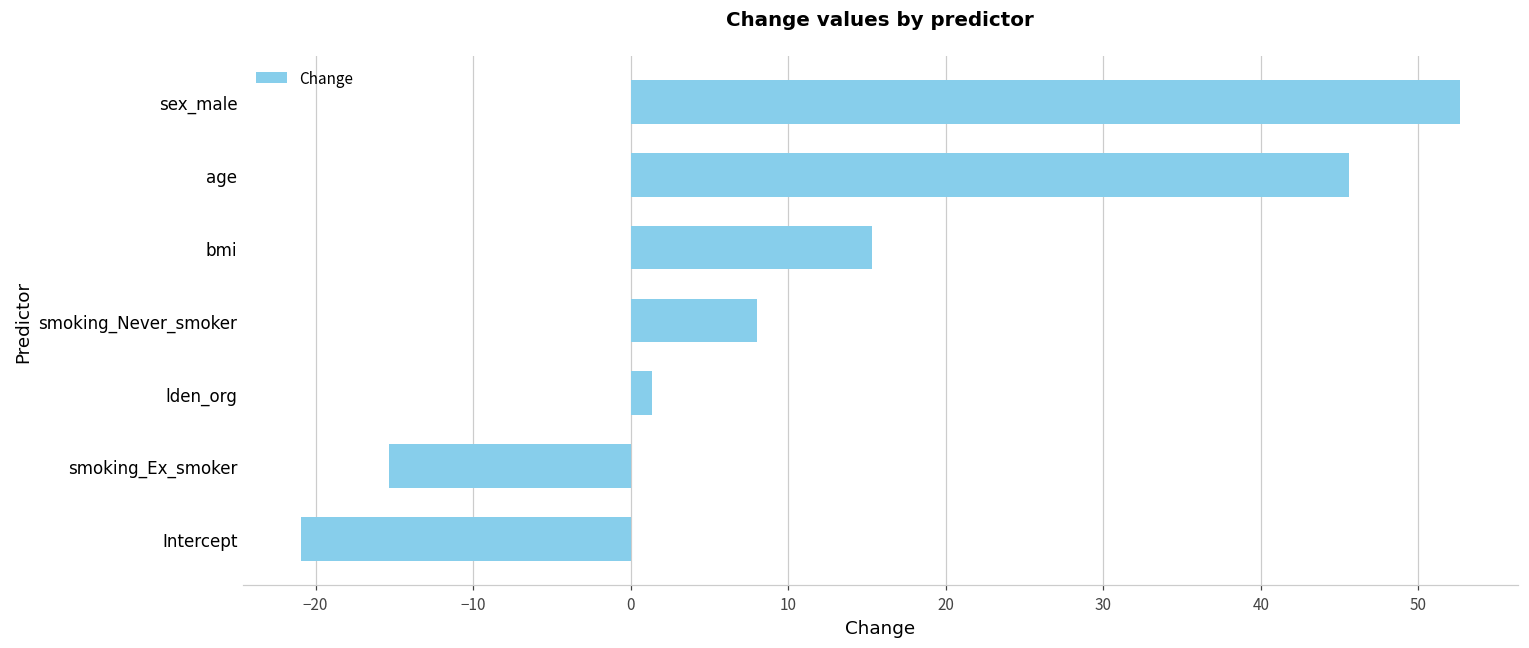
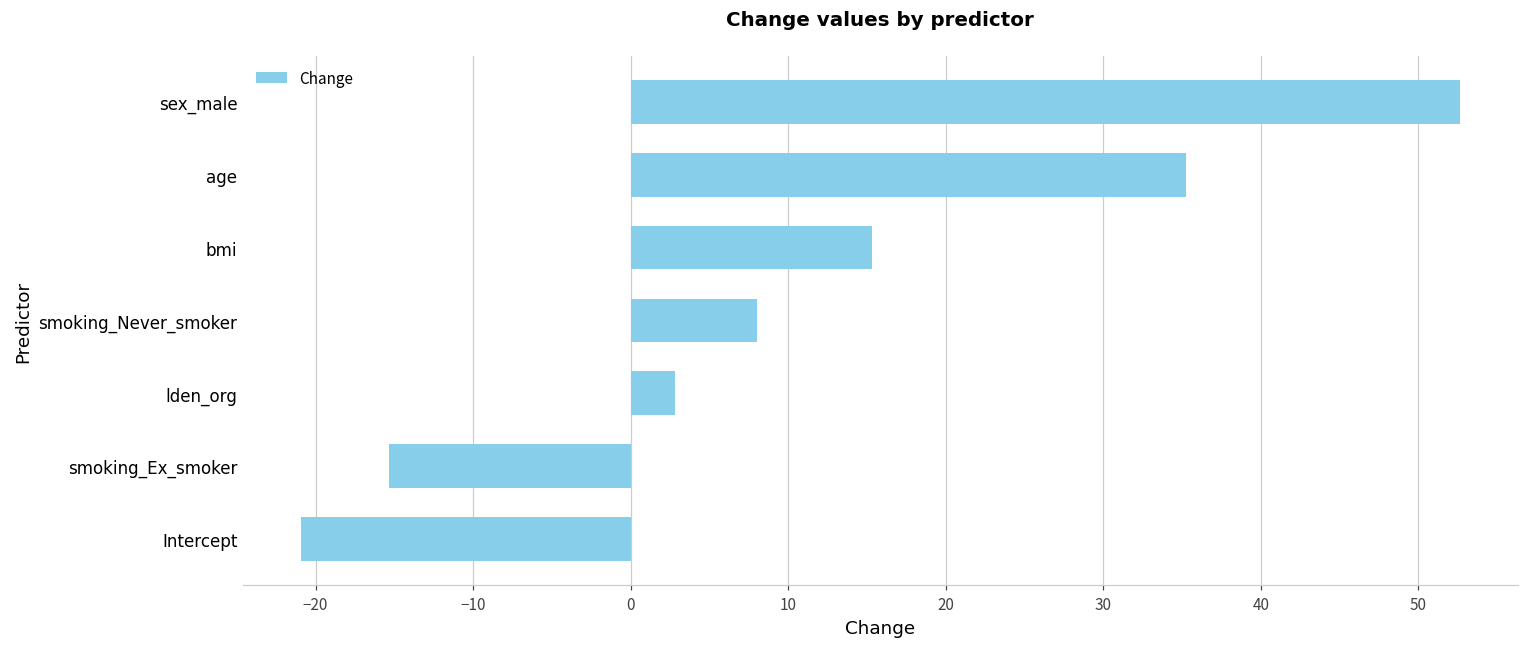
age: 45.6 -> 35.2
lden_org: 1.3 -> 2.8
